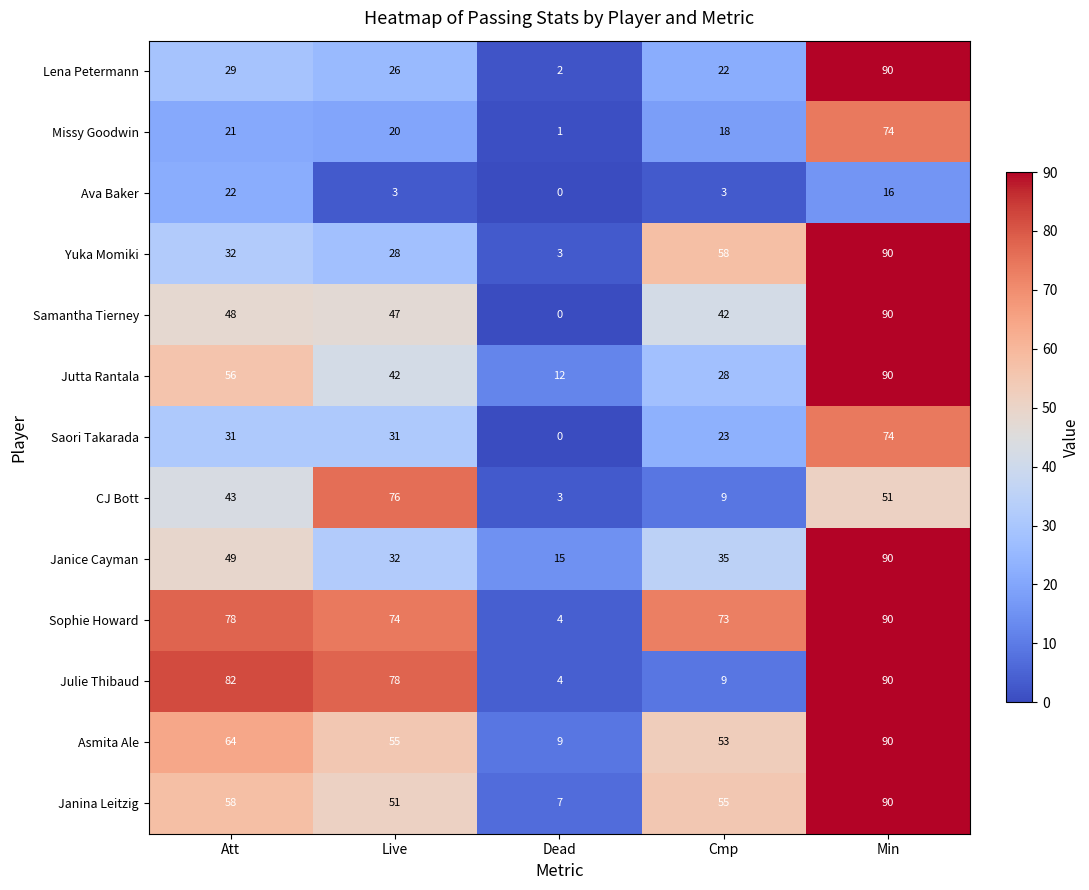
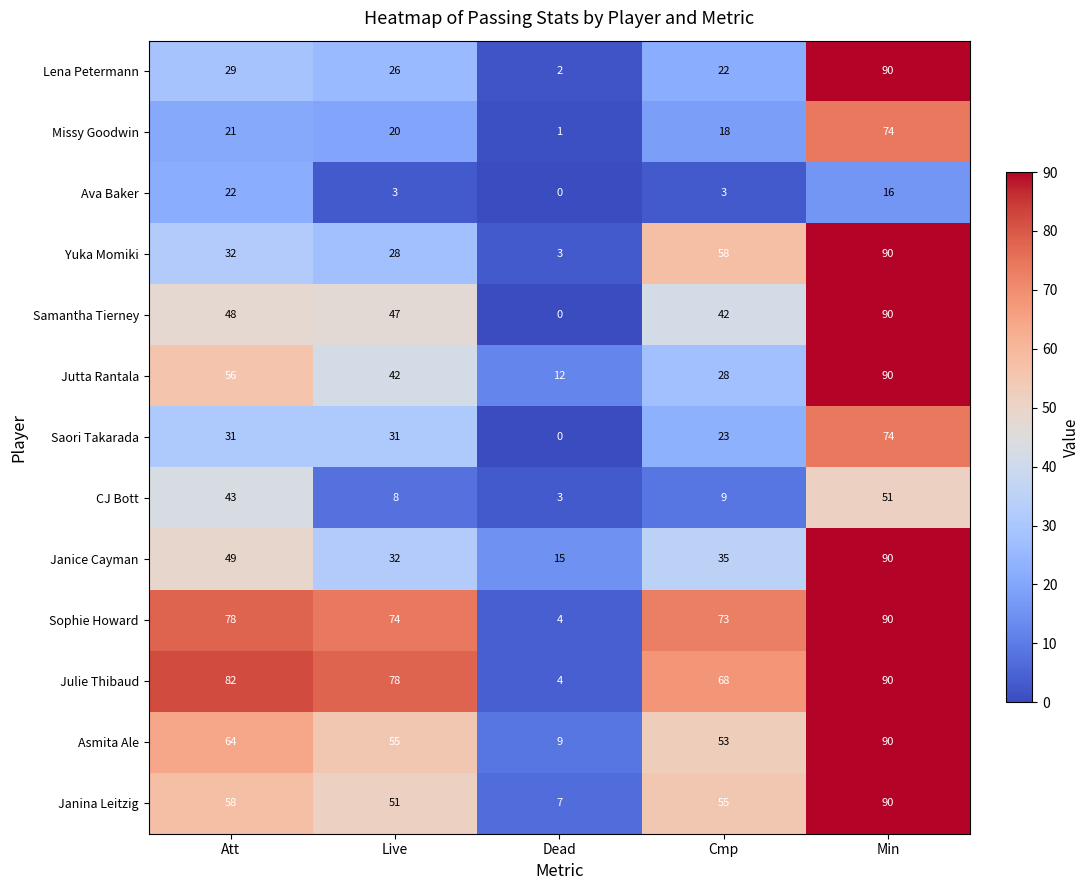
CJ Bott, Live: 76 -> 8
Julie Thibaud, Cmp: 9 -> 68
